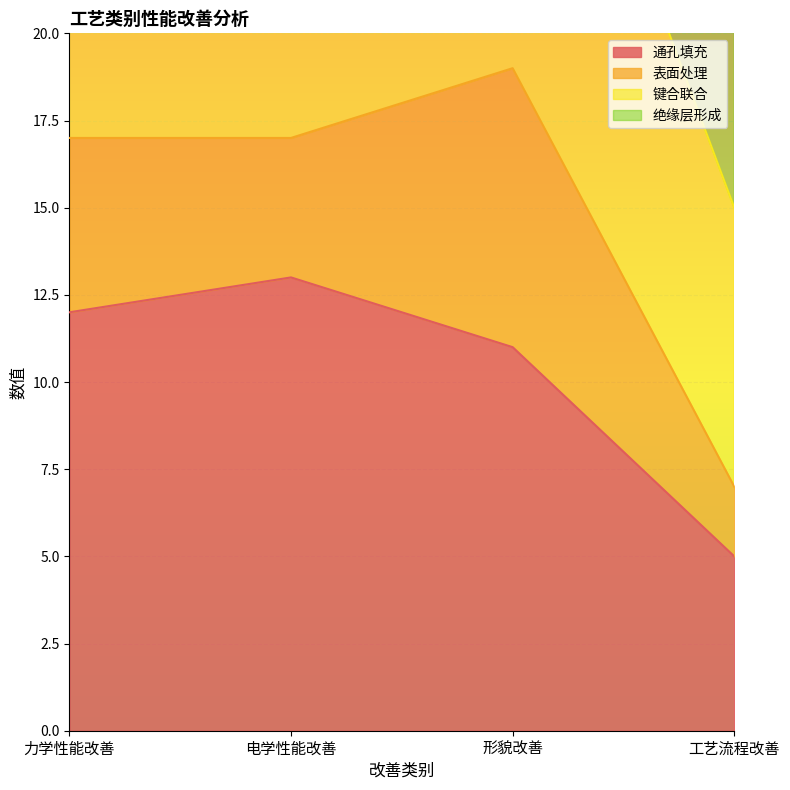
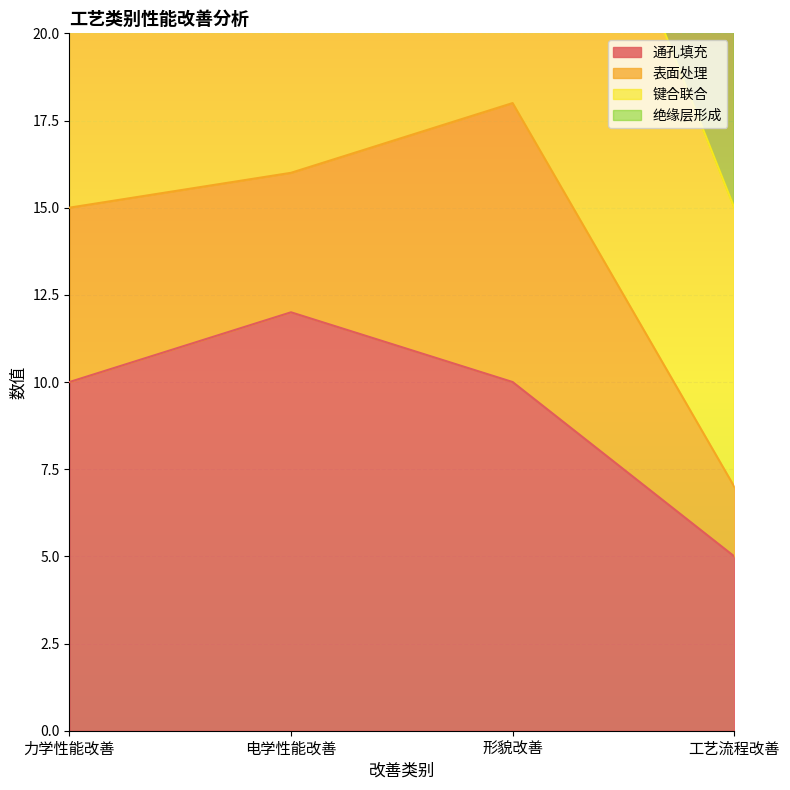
通孔填充, 力学性能改善: 12 -> 10
通孔填充, 电学性能改善: 13 -> 12
通孔填充, 形貌改善: 11 -> 10
